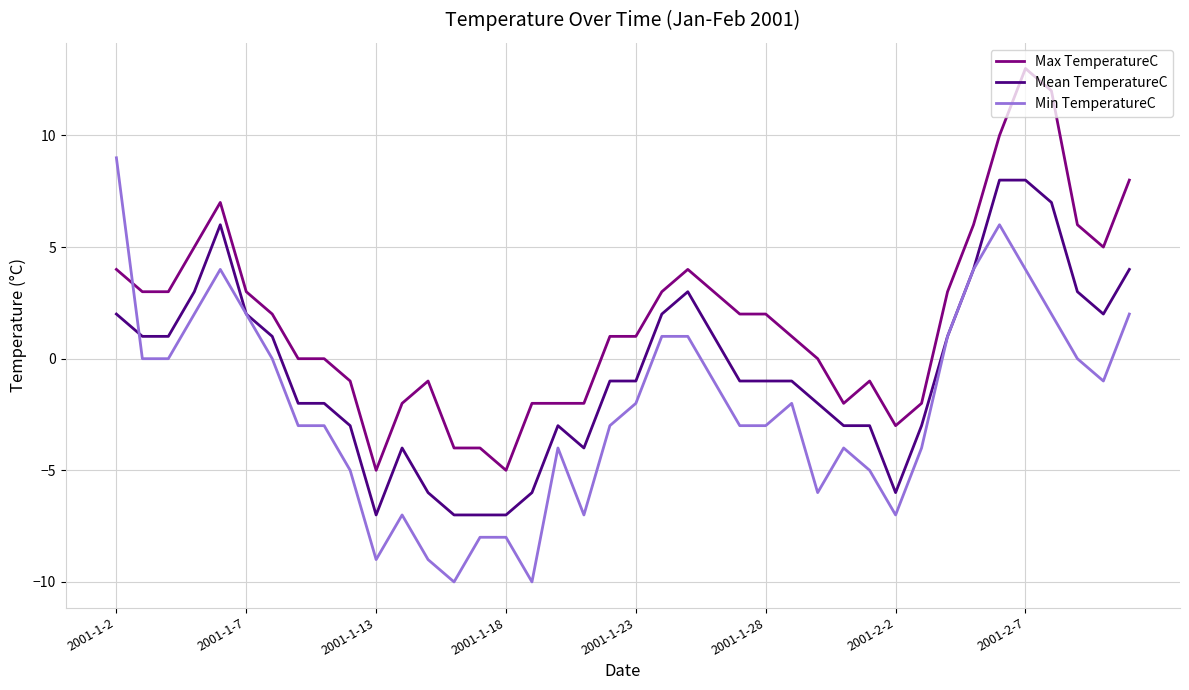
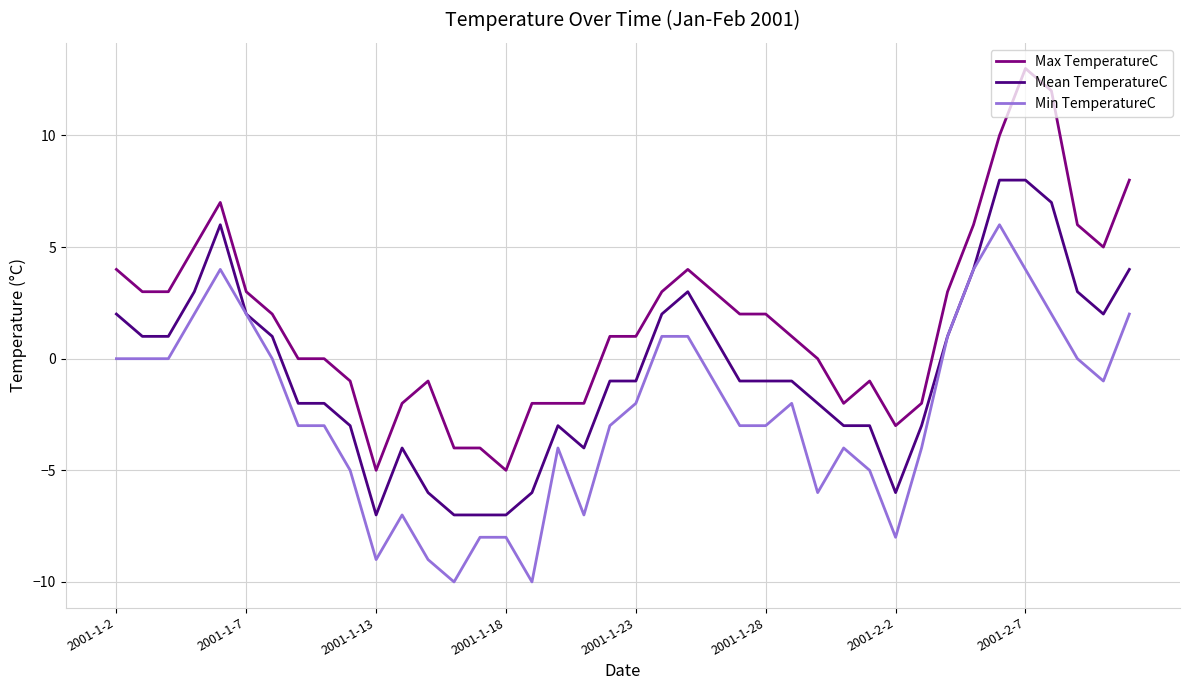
Min TemperatureC, 2001-1-2: 9 -> 0
Min TemperatureC, 2001-2-2: -7 -> -8
